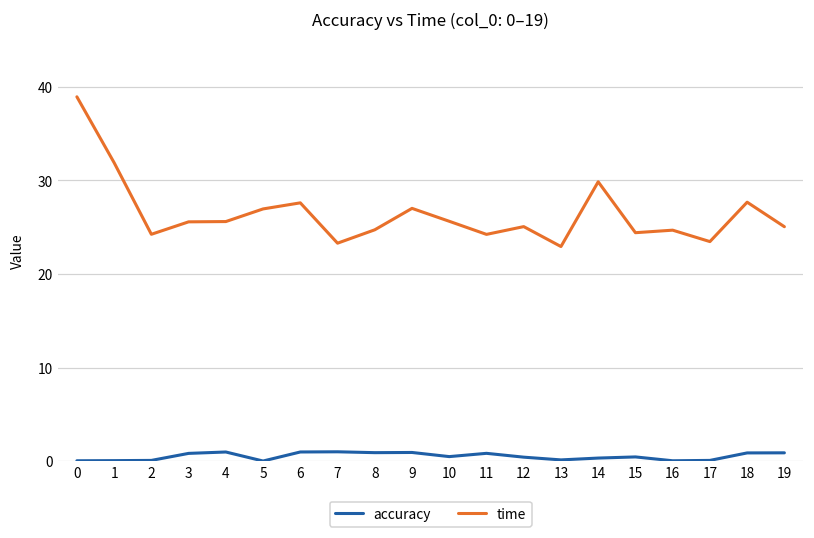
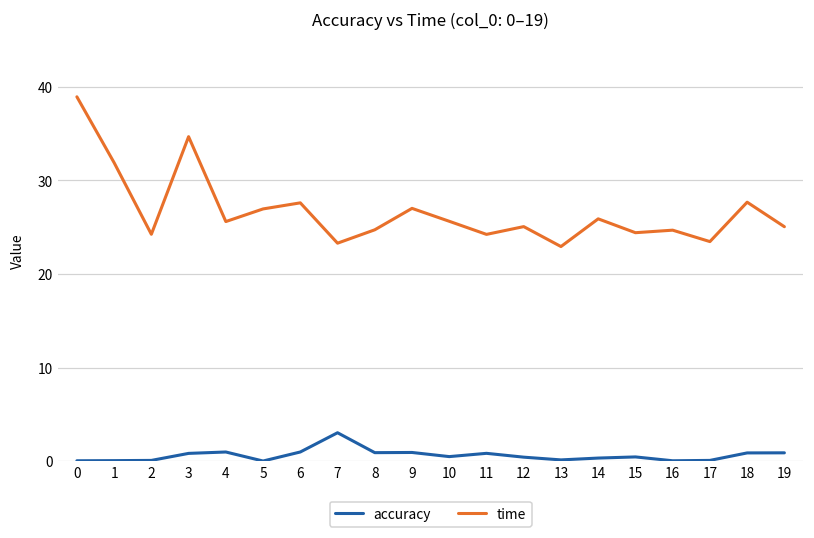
time, 3: 26 -> 35
accuracy, 7: 1 -> 3
time, 14: 30 -> 26
